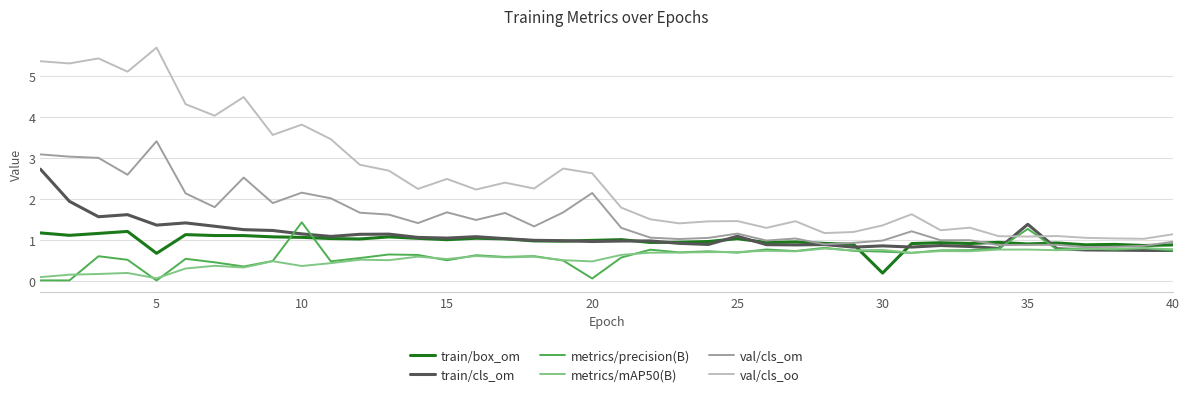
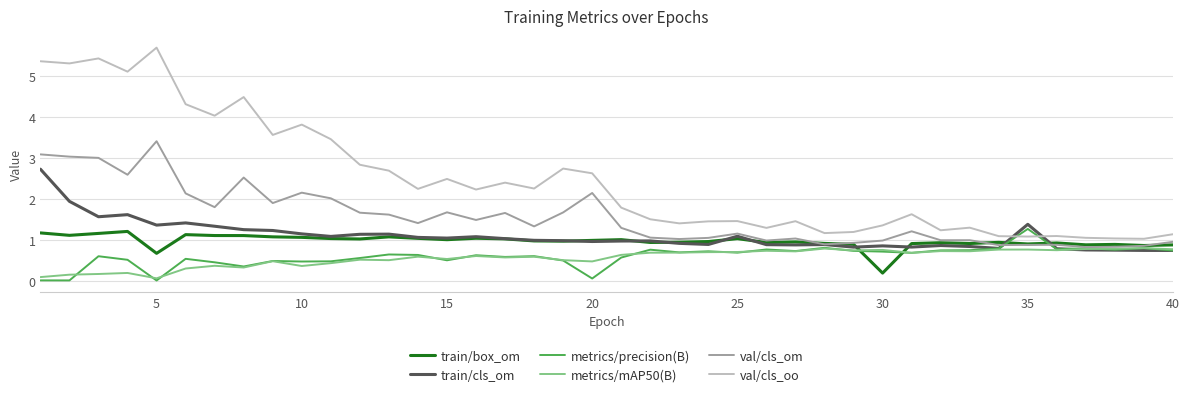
metrics/precision(B), 10: 1.4 -> 0.5
